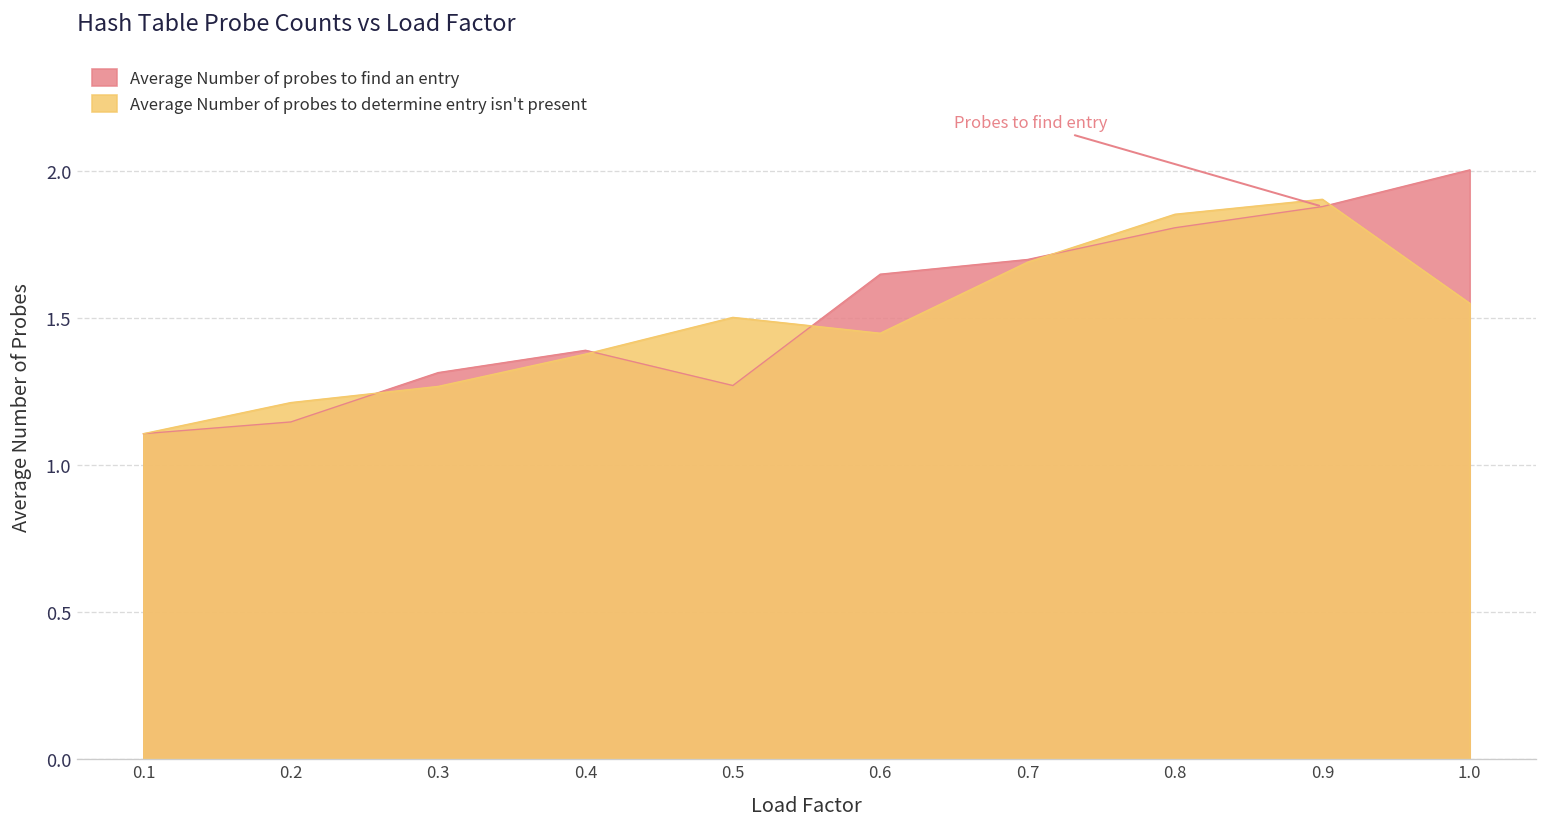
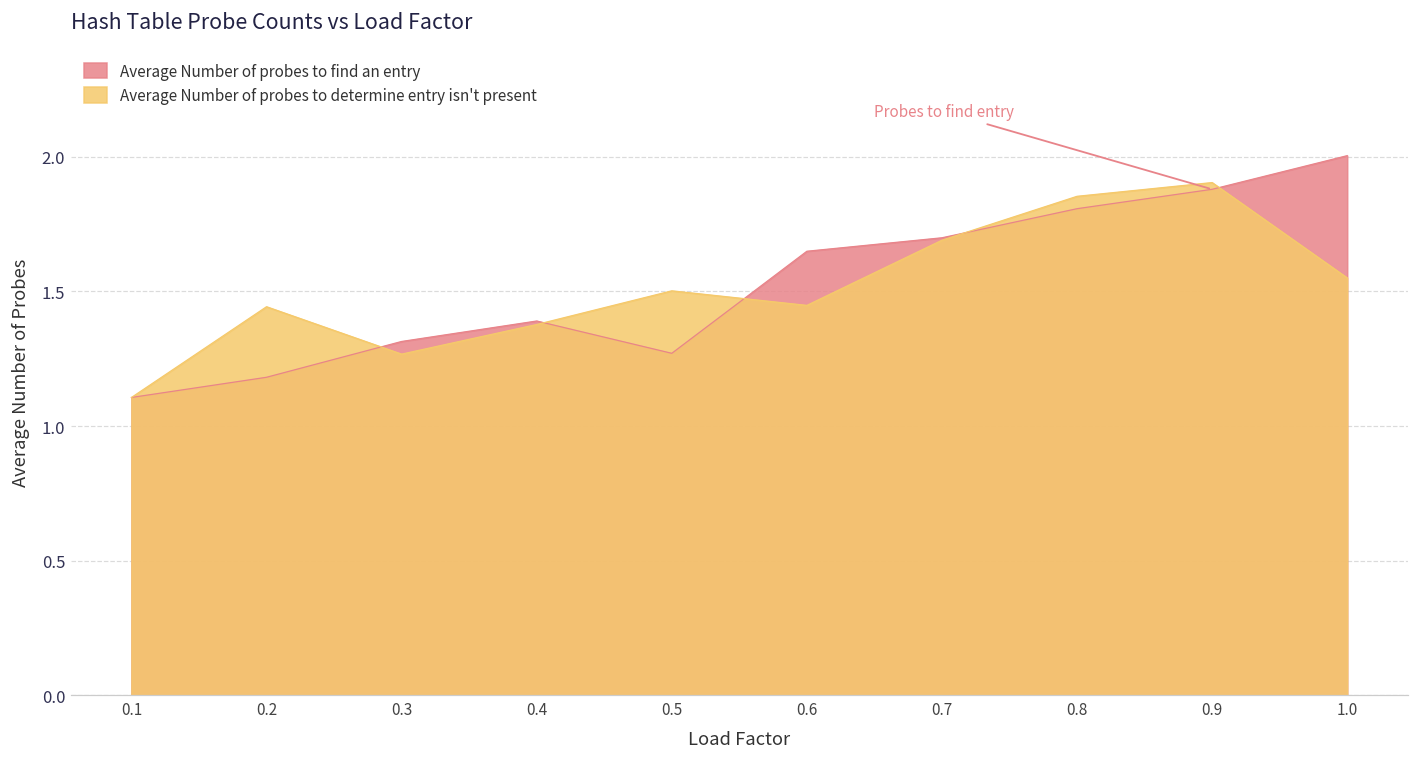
Average Number of probes to find an entry, 0.2: 1.15 -> 1.18
Average Number of probes to determine entry isn't present, 0.2: 1.21 -> 1.44
